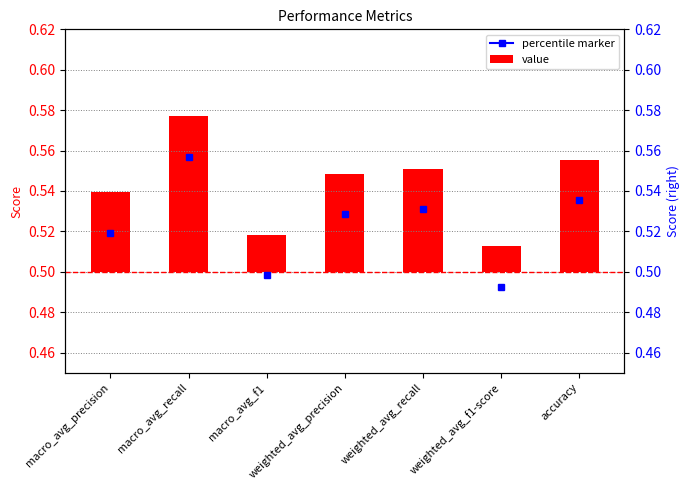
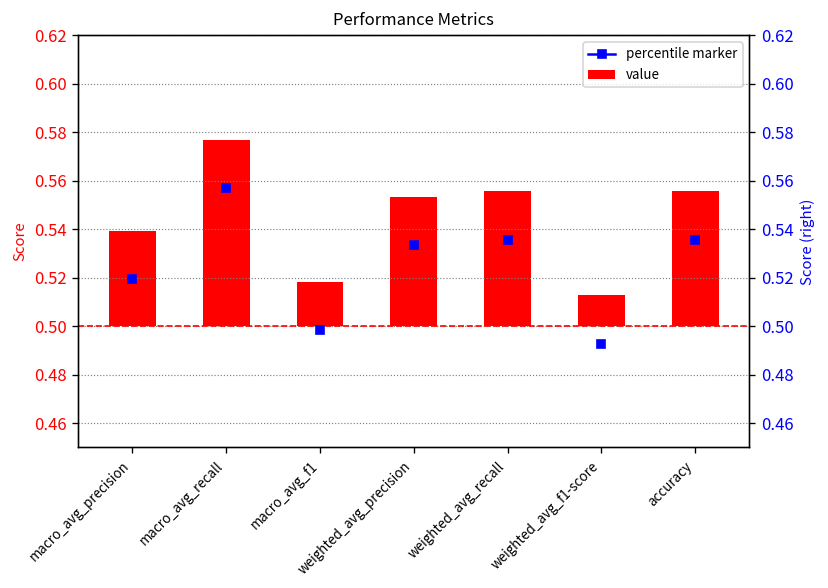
value, weighted_avg_precision: 0.549 -> 0.553
value, weighted_avg_recall: 0.551 -> 0.556
